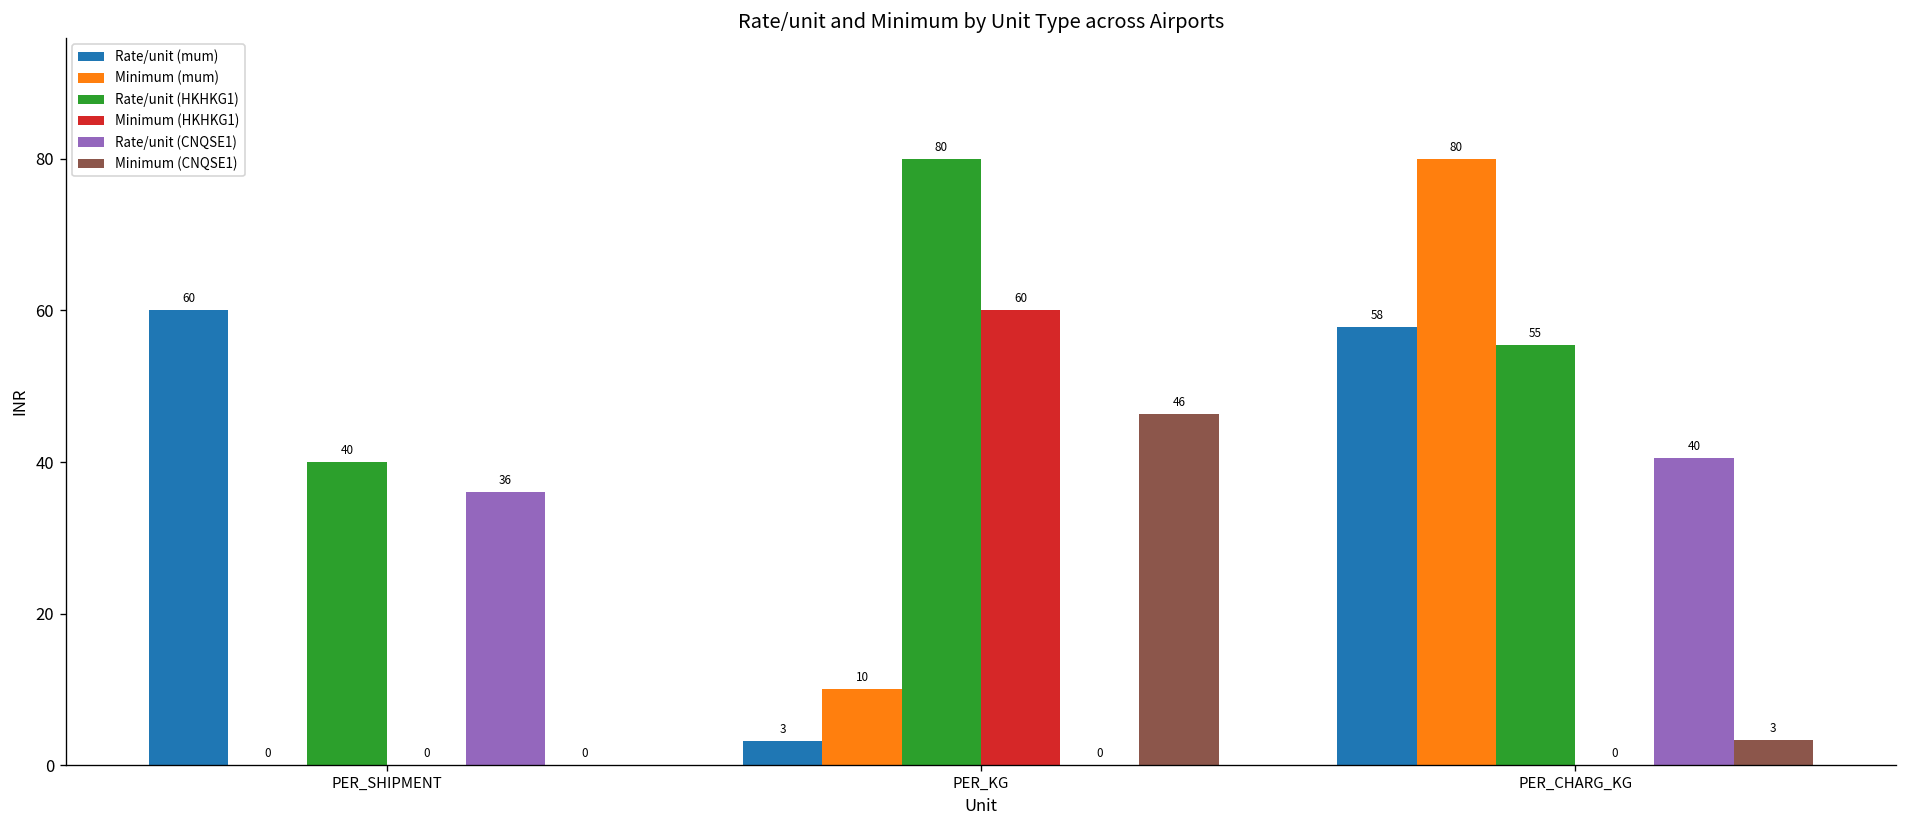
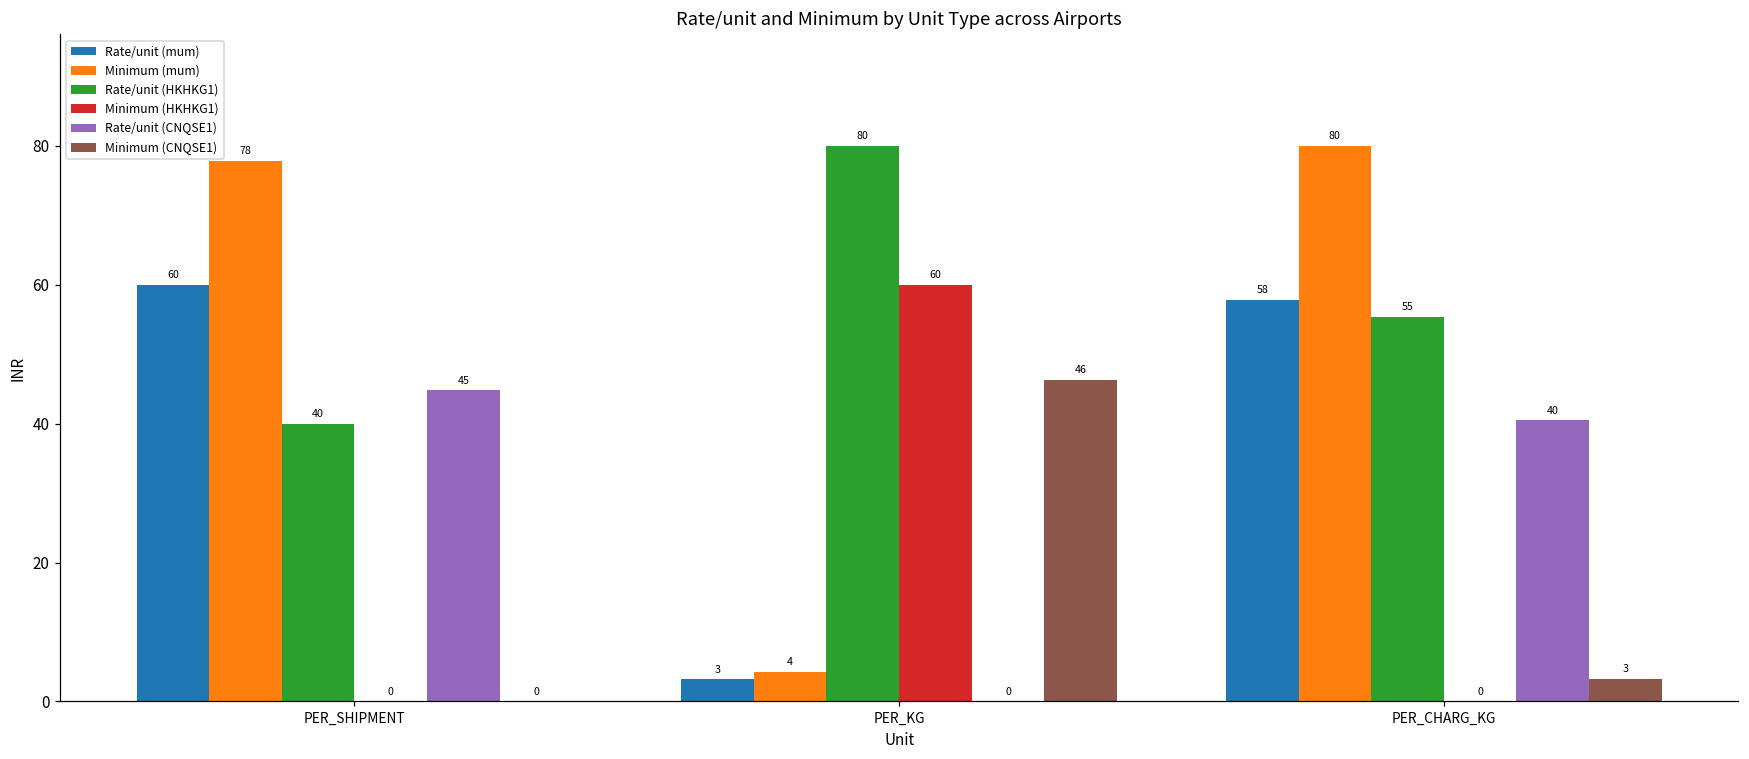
Minimum (mum), PER_SHIPMENT: 0 -> 78
Rate/unit (CNQSE1), PER_SHIPMENT: 36 -> 45
Minimum (mum), PER_KG: 10 -> 4
